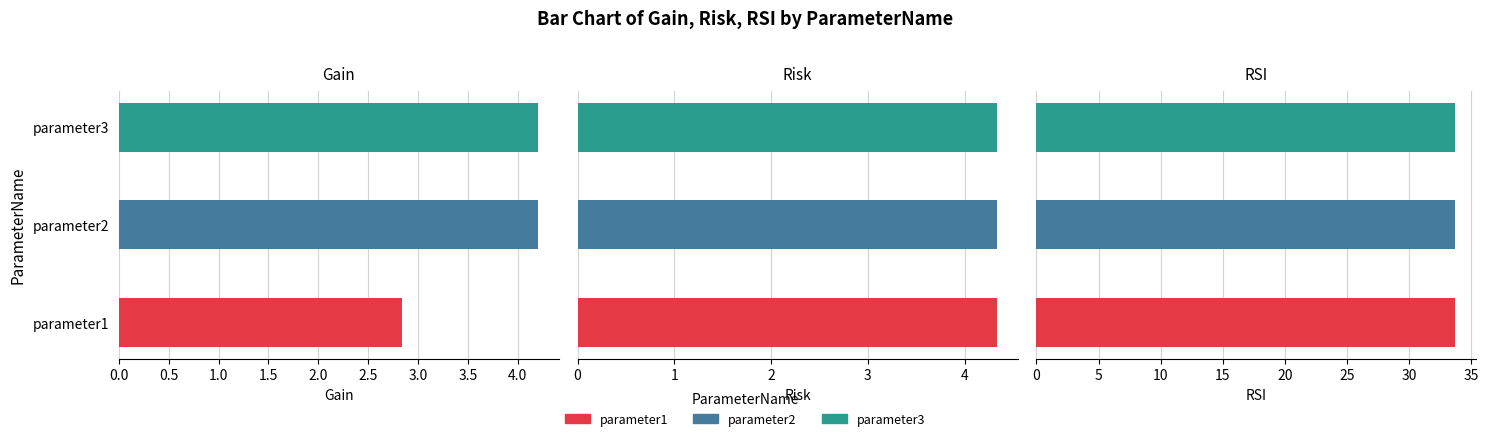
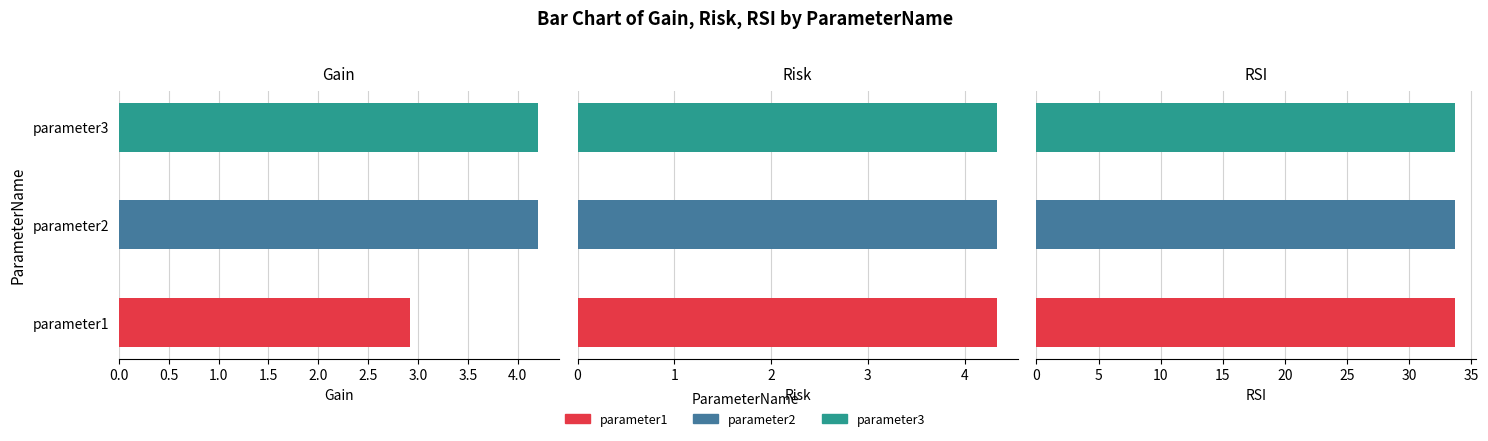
Gain, parameter1: 2.8 -> 2.9
